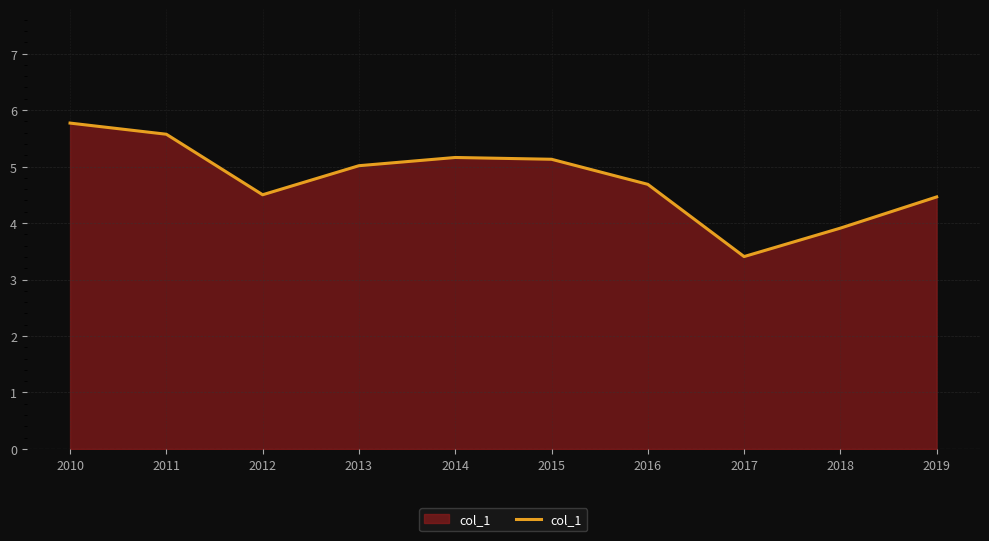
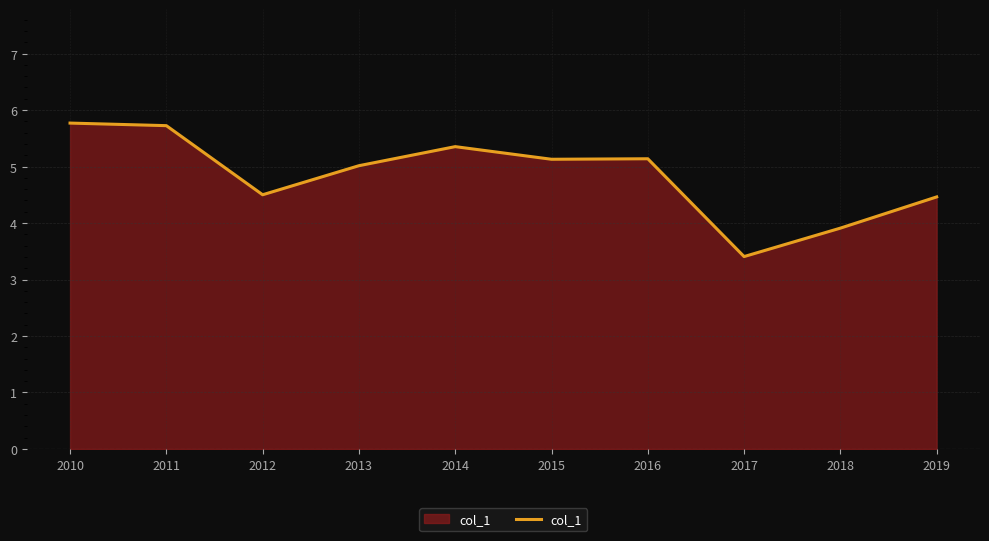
2011: 5.6 -> 5.7
2014: 5.2 -> 5.4
2016: 4.7 -> 5.1
